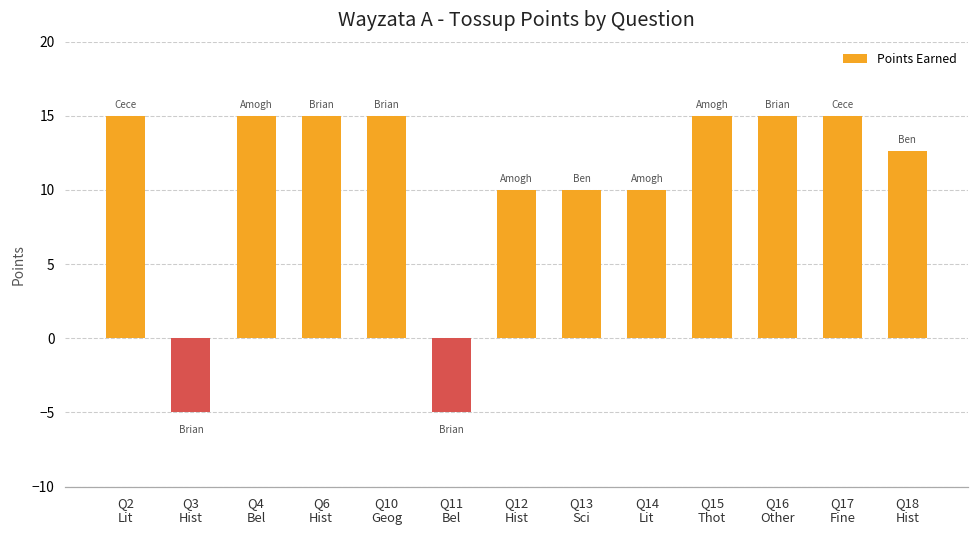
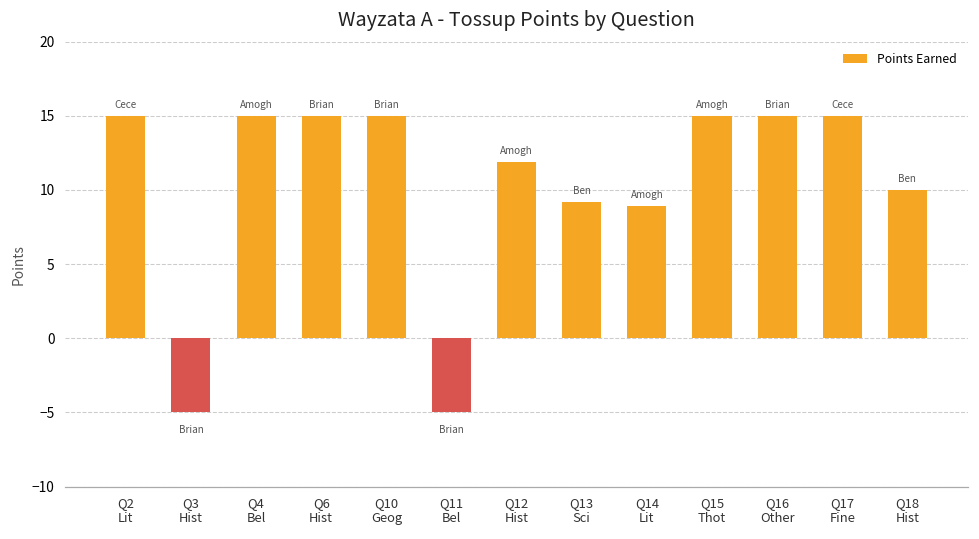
Q12 Hist: 10.0 -> 11.9
Q13 Sci: 10.0 -> 9.2
Q14 Lit: 10.0 -> 8.9
Q18 Hist: 12.6 -> 10.0
